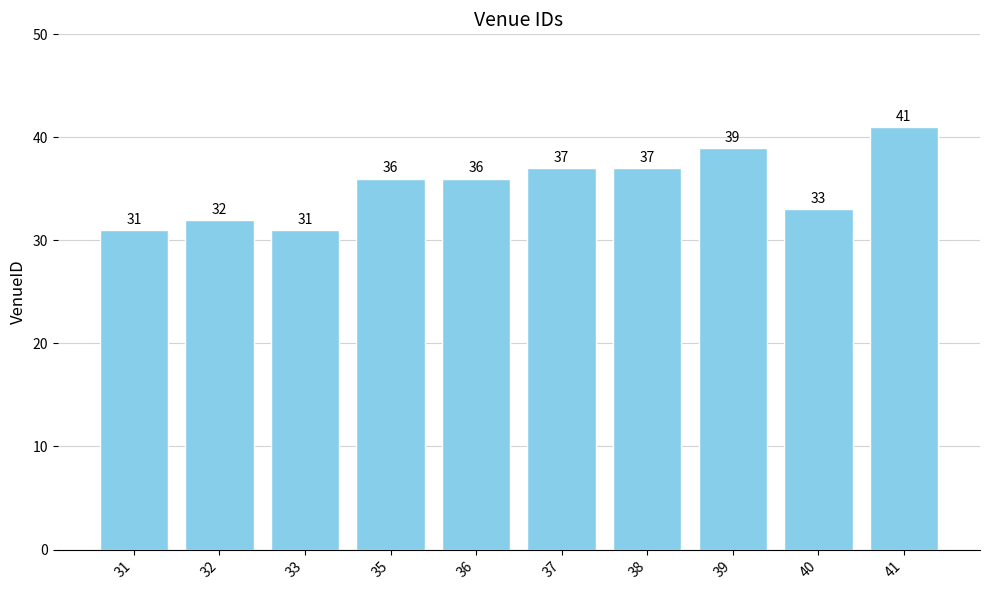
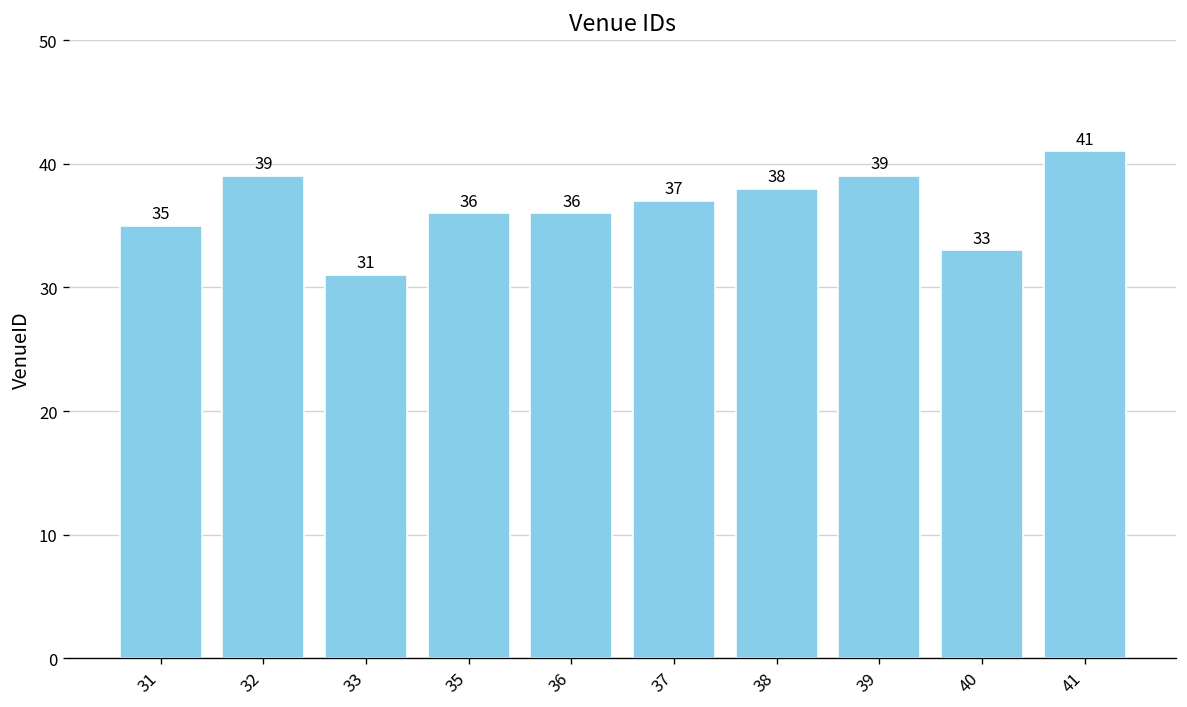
31: 31 -> 35
32: 32 -> 39
38: 37 -> 38
